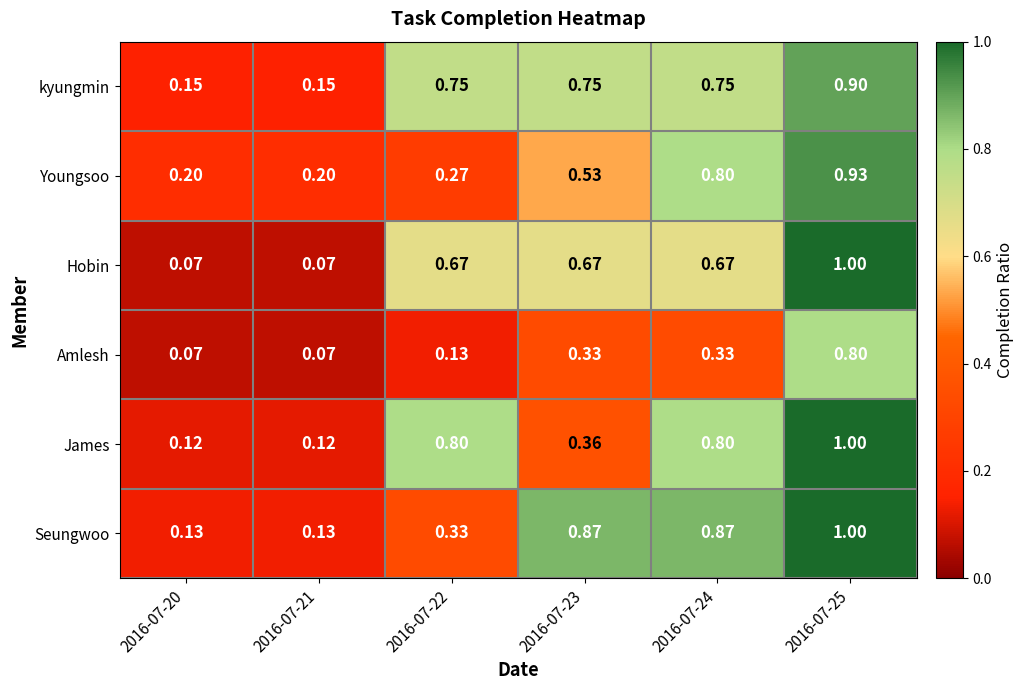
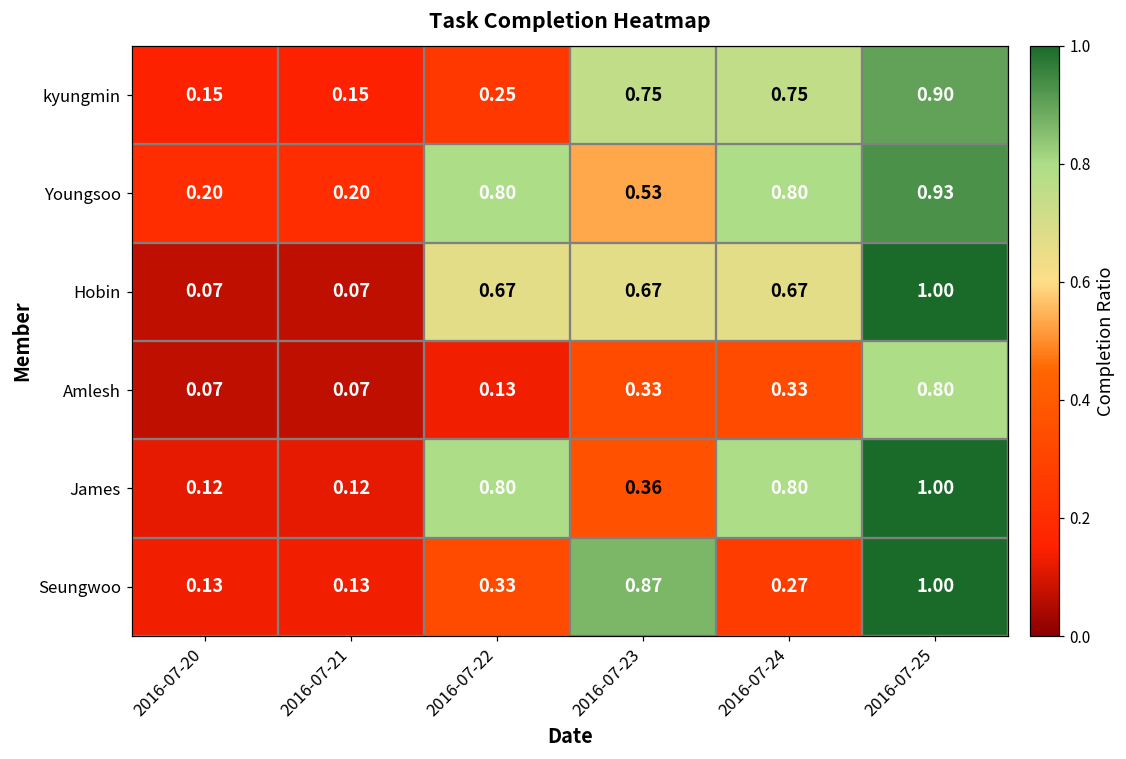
kyungmin, 2016-07-22: 0.75 -> 0.25
Youngsoo, 2016-07-22: 0.27 -> 0.80
Seungwoo, 2016-07-24: 0.87 -> 0.27
